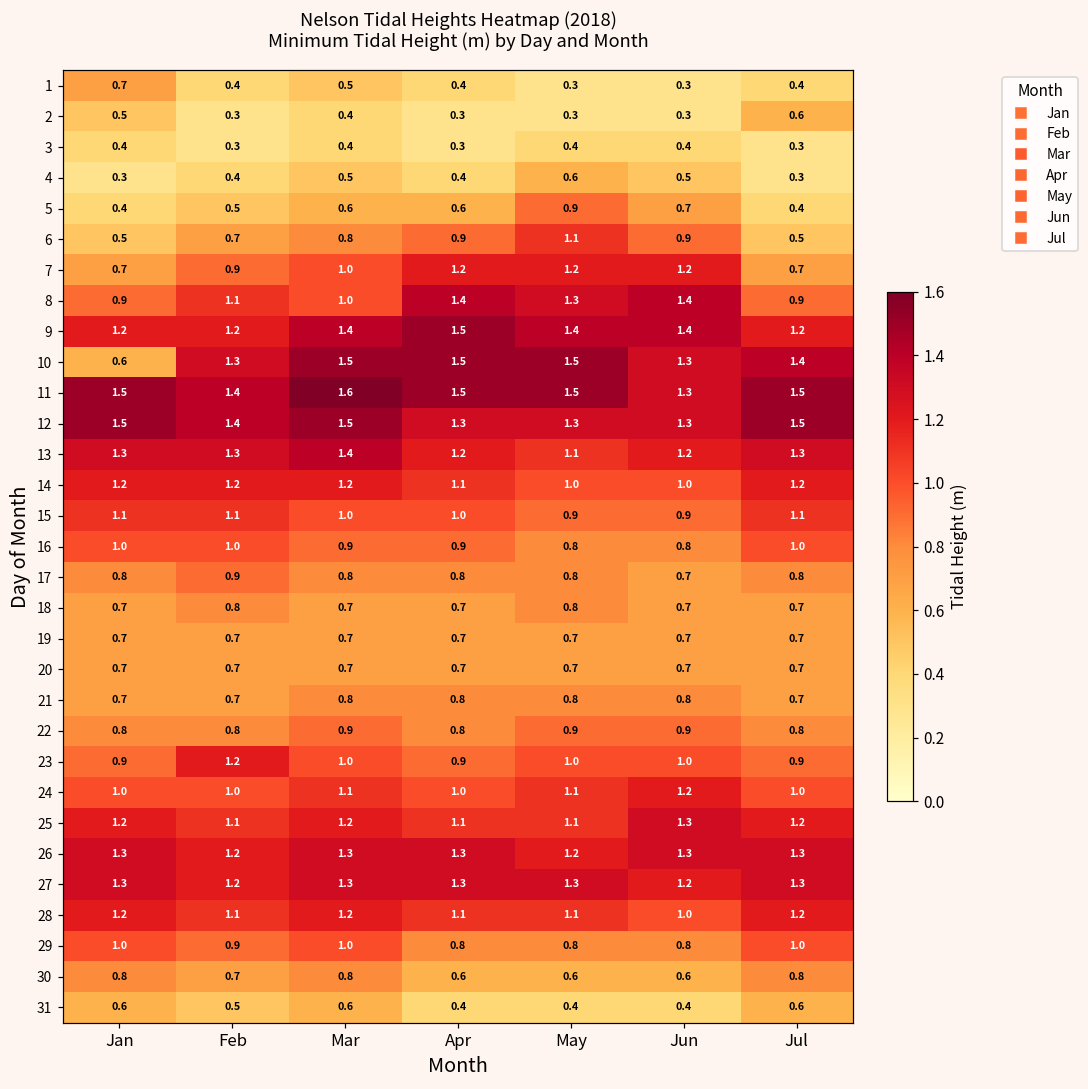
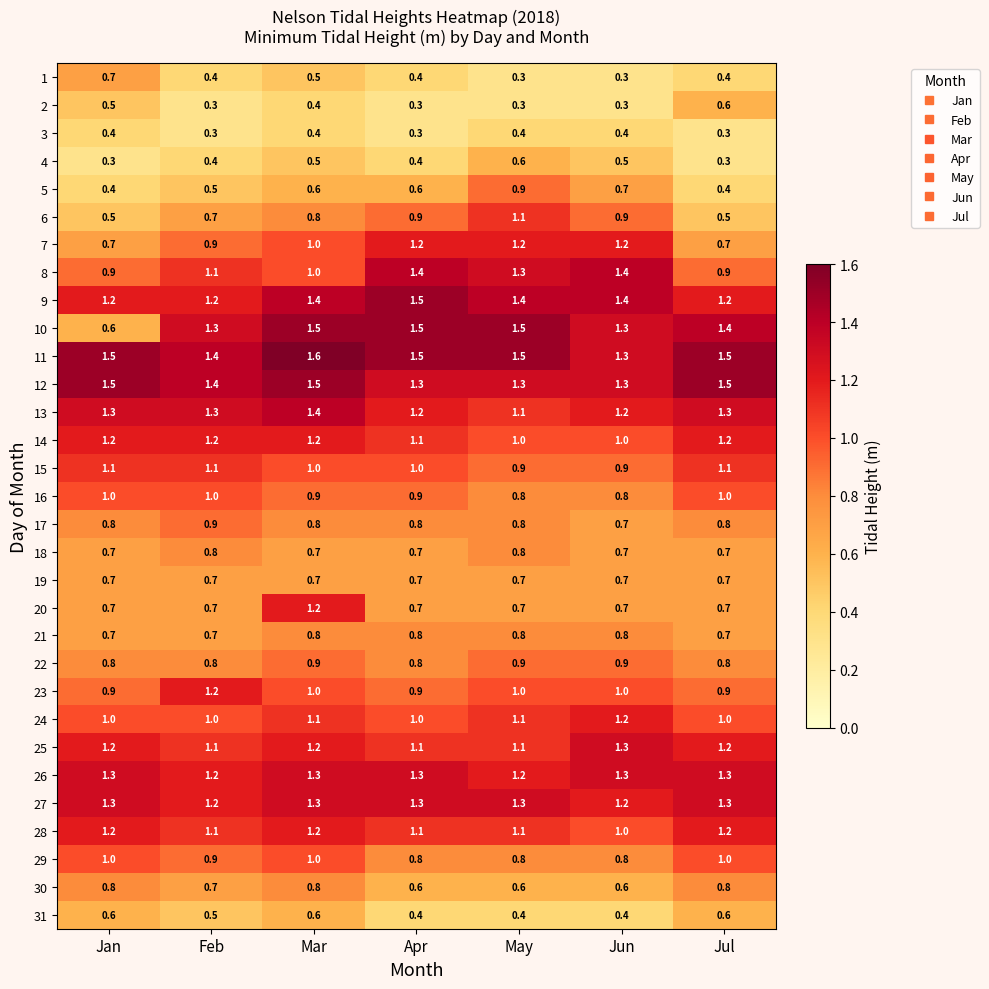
20, Mar: 0.7 -> 1.2
